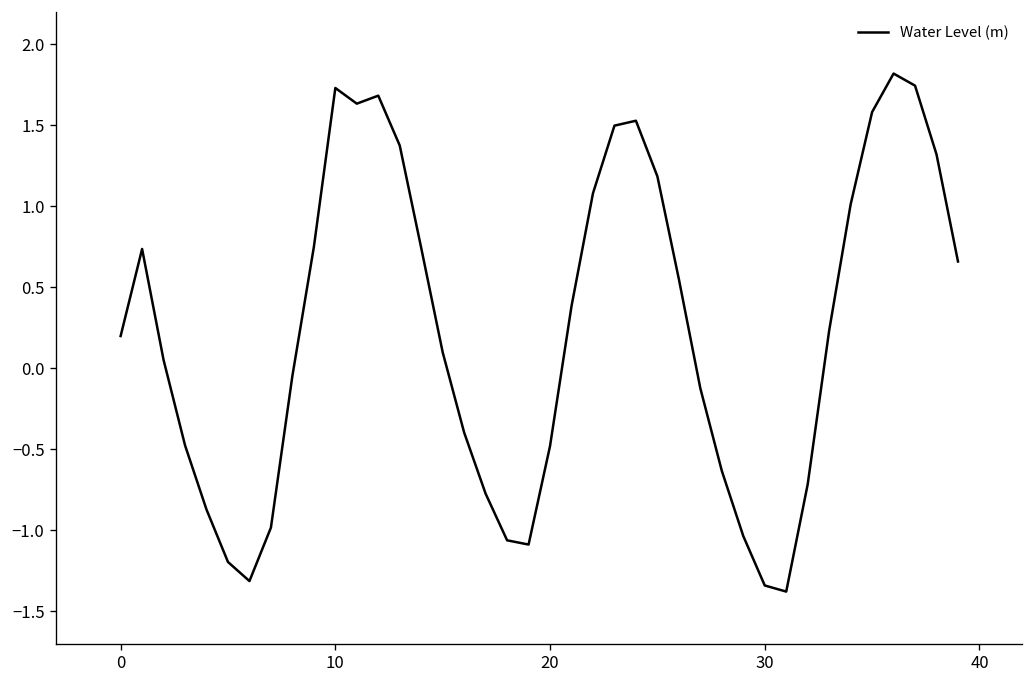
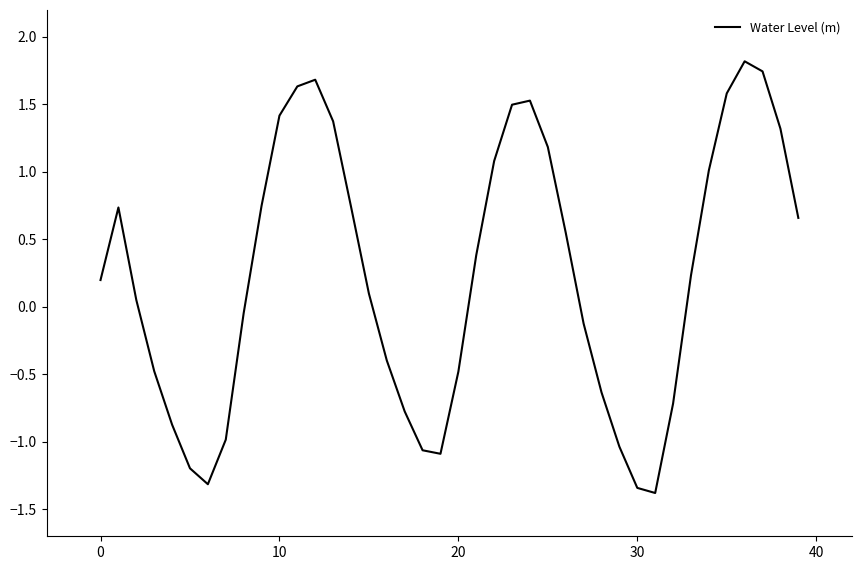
10: 1.73 -> 1.42
